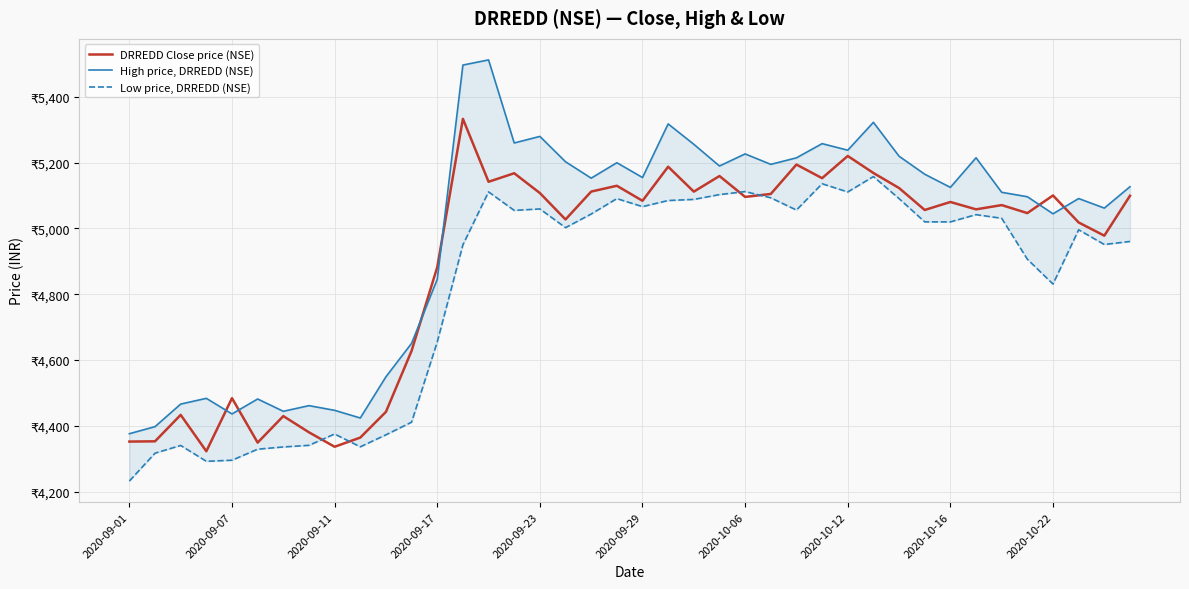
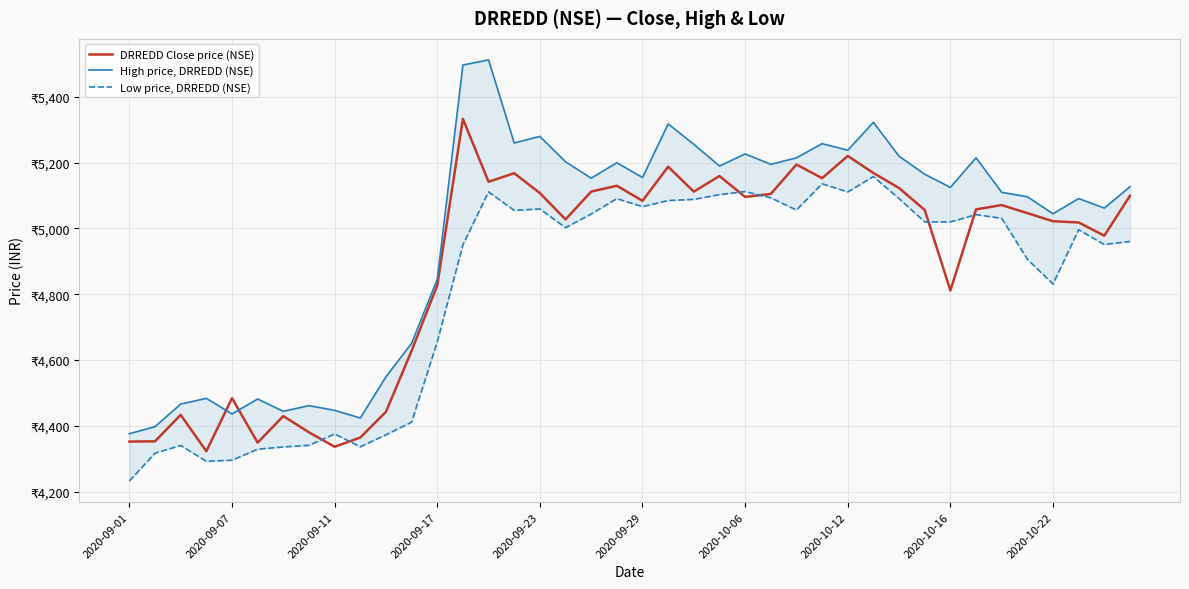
DRREDD Close price (NSE), 2020-09-17: ₹4,880 -> ₹4,830
DRREDD Close price (NSE), 2020-10-16: ₹5,080 -> ₹4,810
DRREDD Close price (NSE), 2020-10-22: ₹5,100 -> ₹5,020
